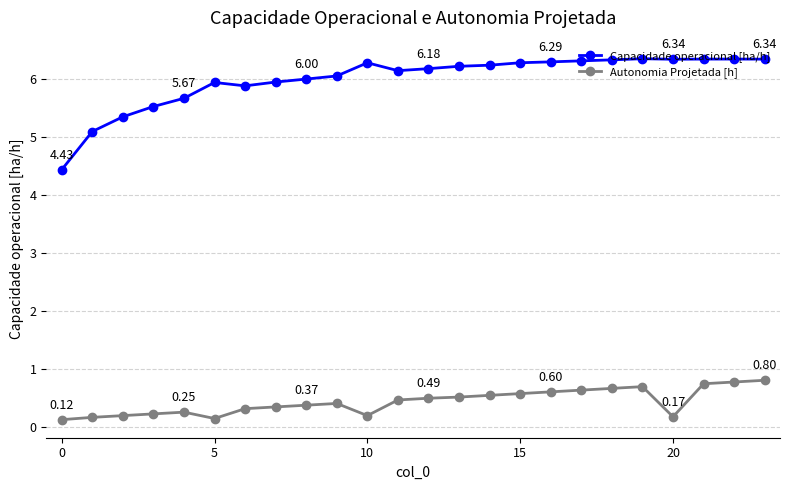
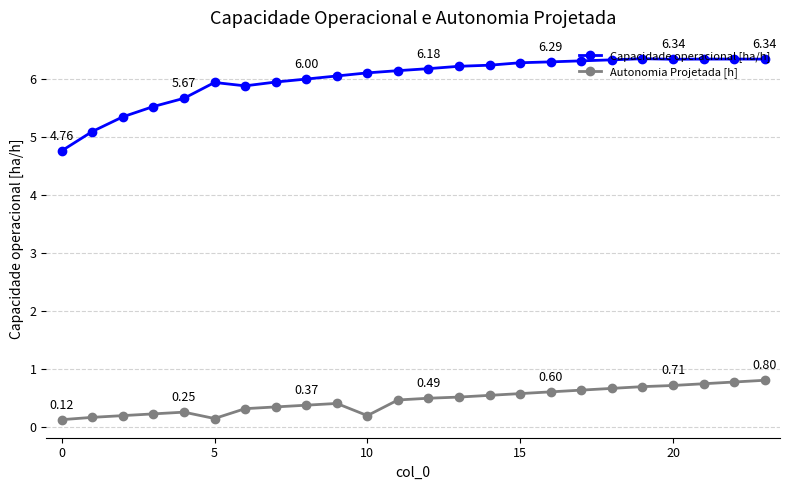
Capacidade operacional [ha/h], 0: 4.43 -> 4.76
Capacidade operacional [ha/h], 10: 6.3 -> 6.1
Autonomia Projetada [h], 20: 0.17 -> 0.71
